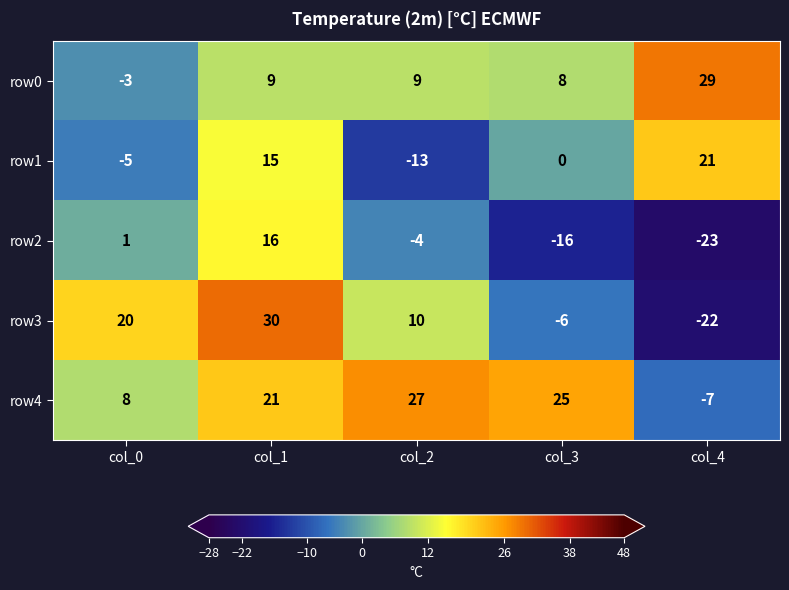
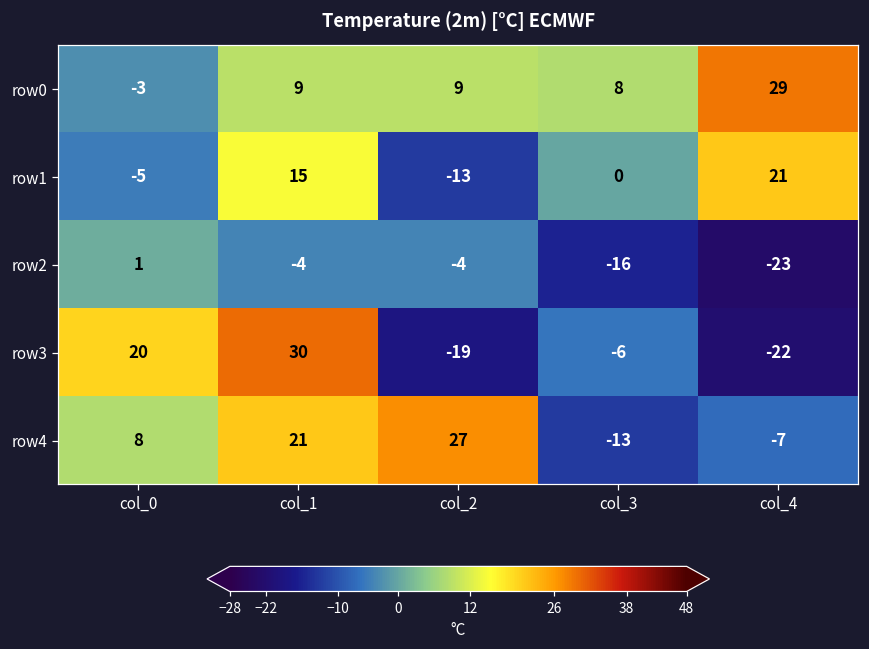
row2, col_1: 16 -> -4
row3, col_2: 10 -> -19
row4, col_3: 25 -> -13
